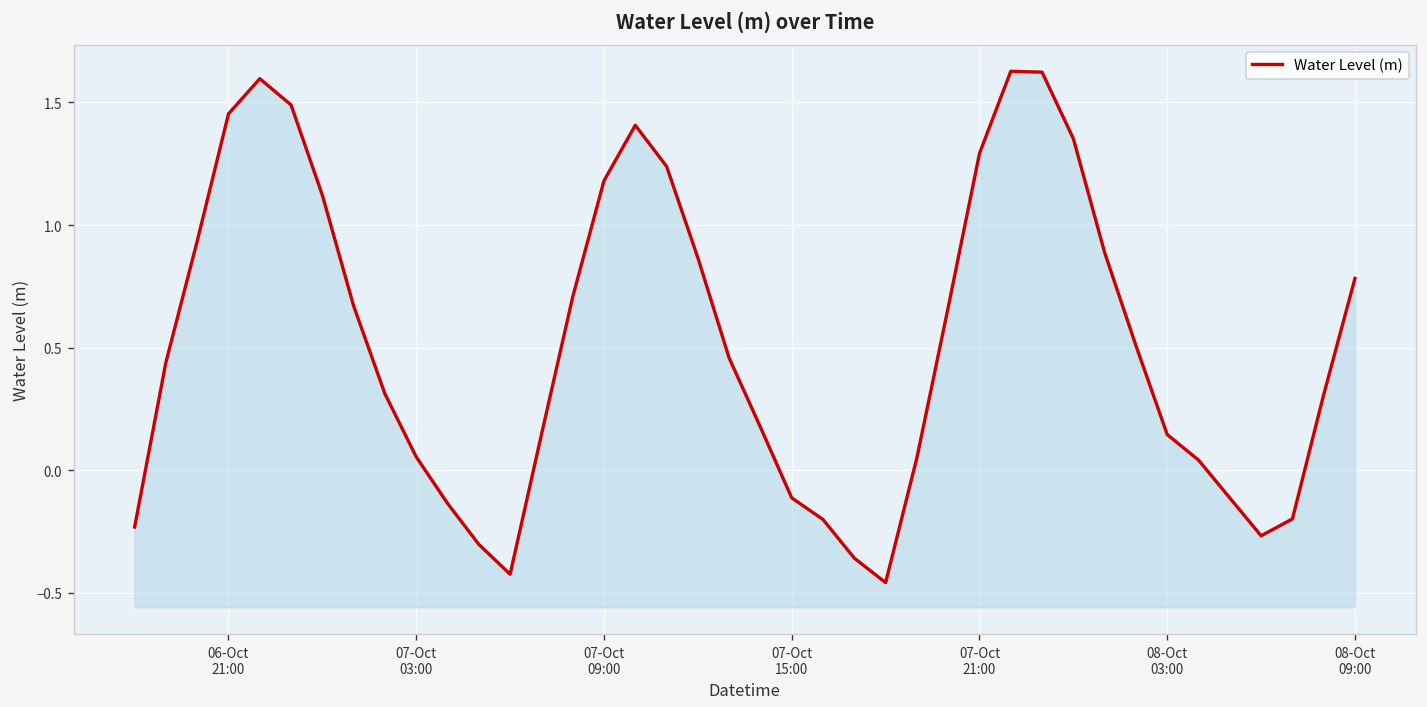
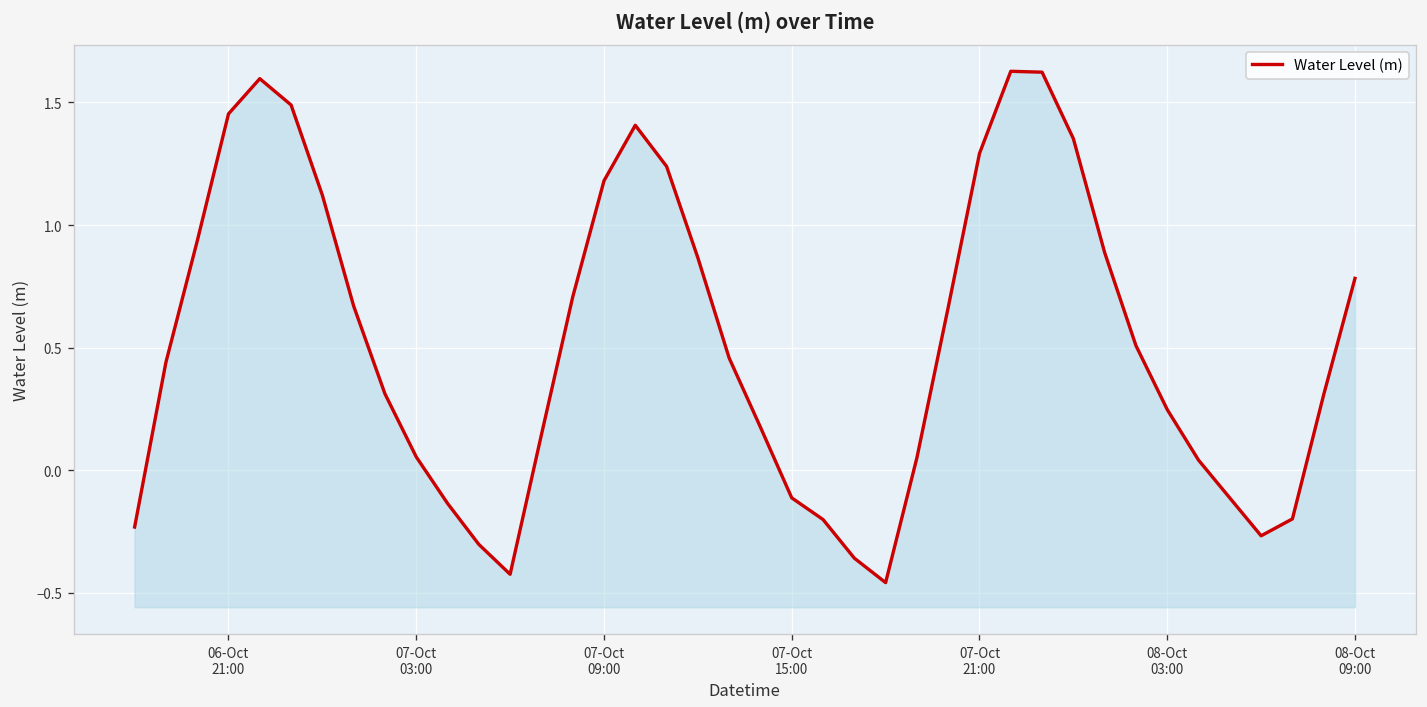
08-Oct 03:00: 0.15 -> 0.25
